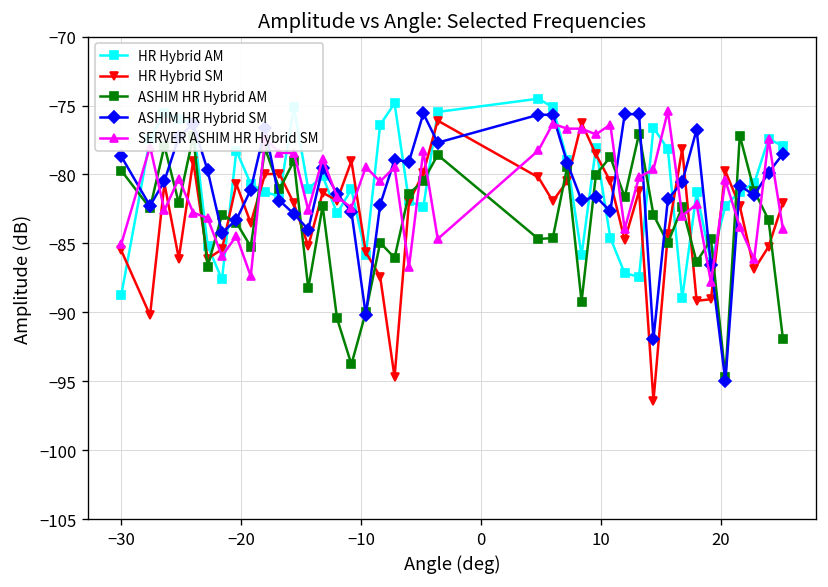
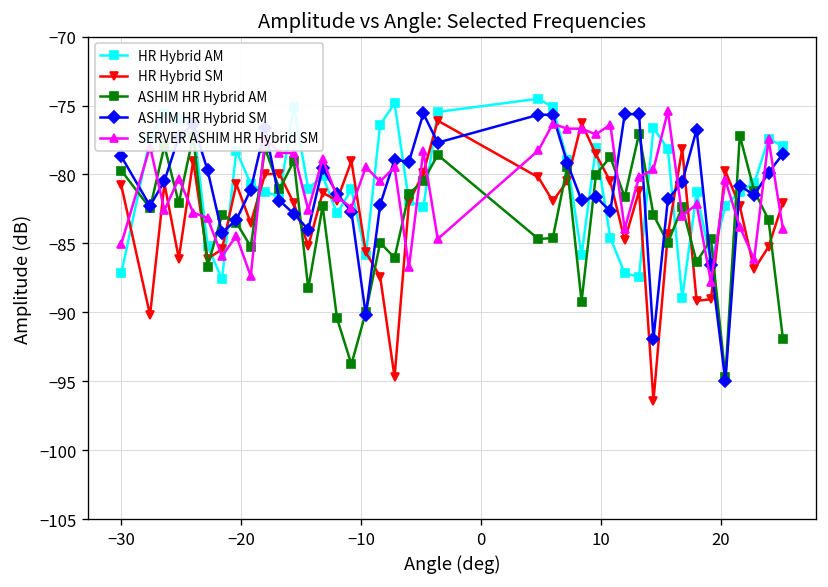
HR Hybrid AM, −30: -88.7 -> -87.2
HR Hybrid SM, −30: -85.5 -> -80.8
